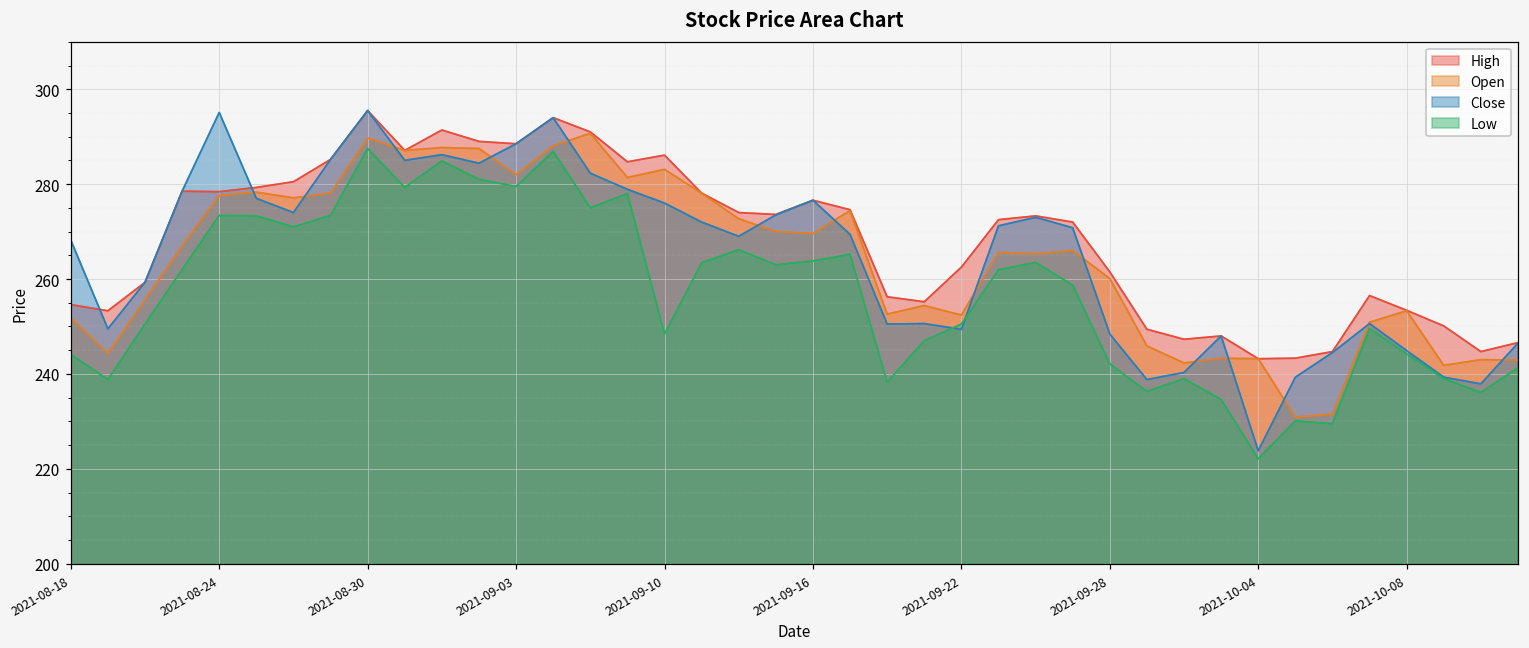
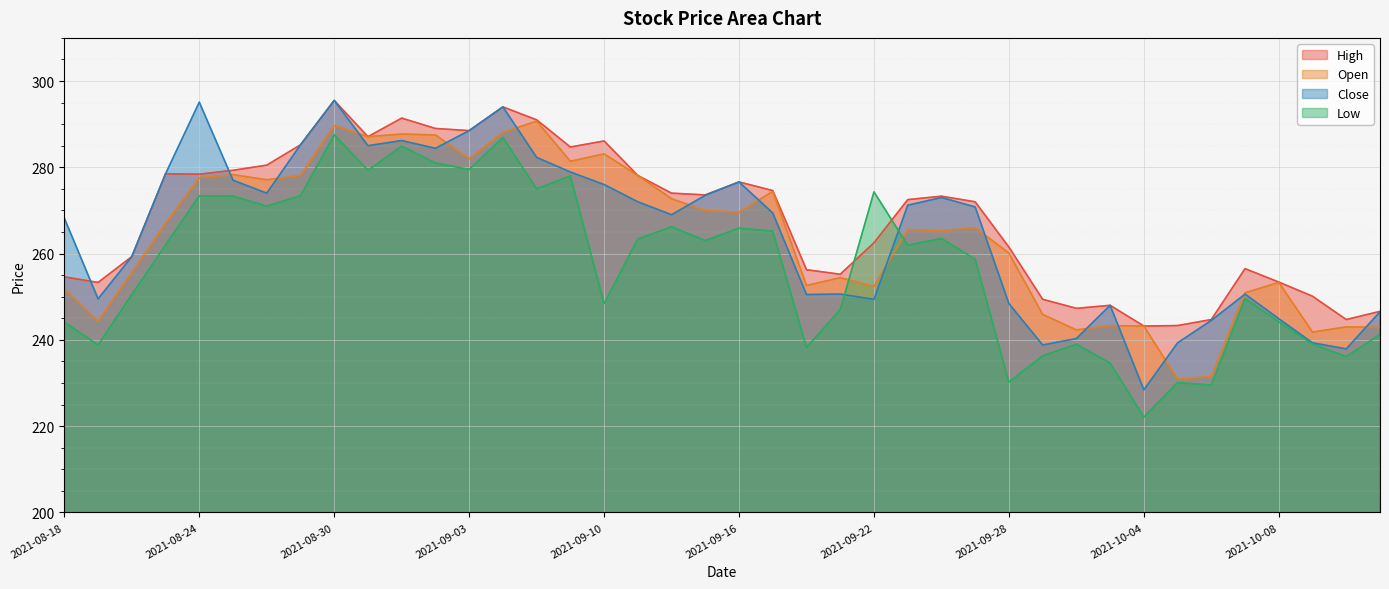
Low, 2021-09-16: 264 -> 266
Low, 2021-09-22: 251 -> 274
Low, 2021-09-28: 242 -> 230
Close, 2021-10-04: 224 -> 228
